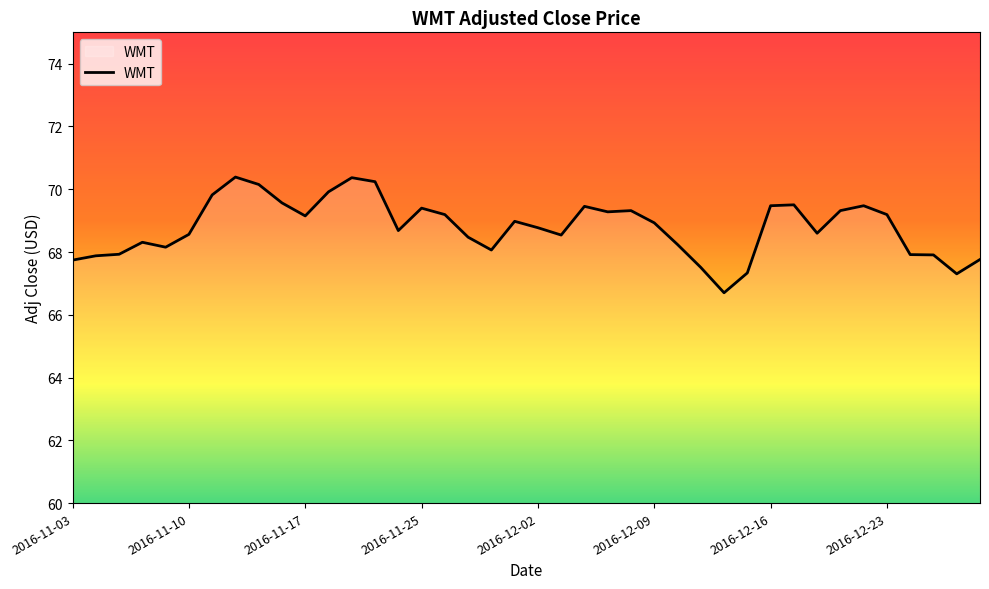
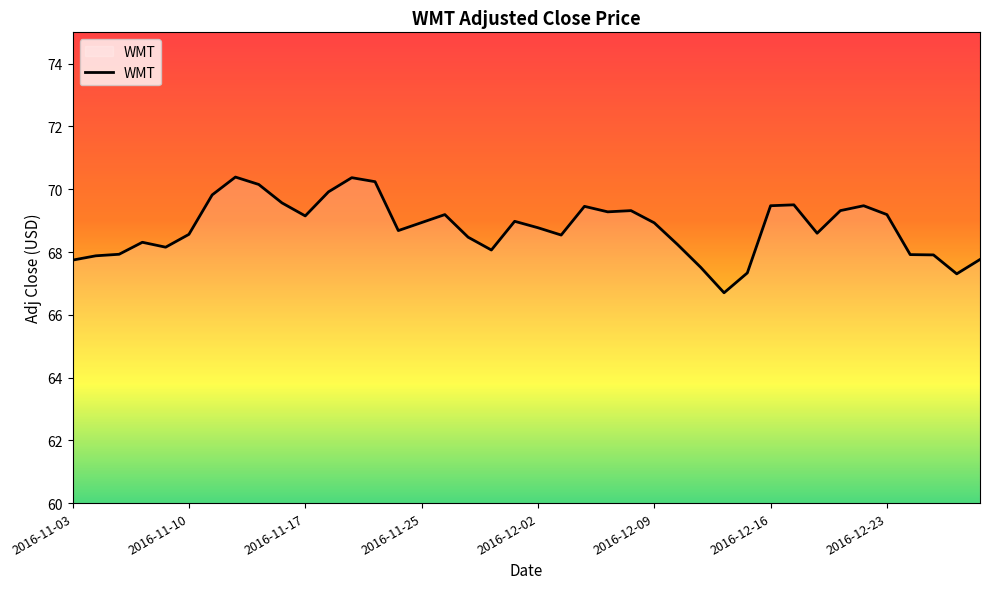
2016-11-25: 69.4 -> 68.9
